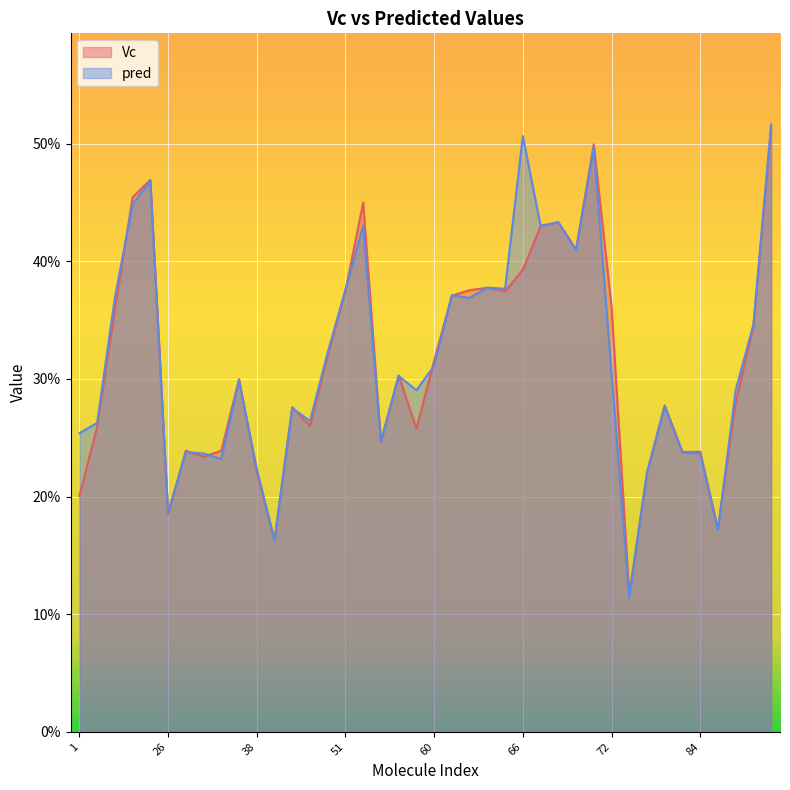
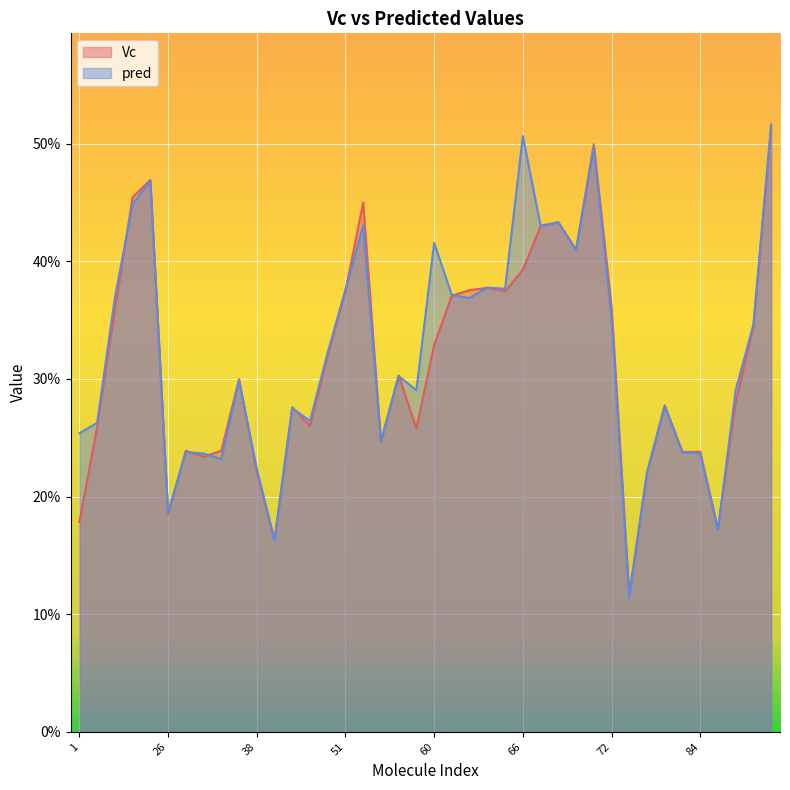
Vc, 1: 20.1% -> 17.8%
Vc, 60: 31.5% -> 32.9%
pred, 60: 31.1% -> 41.6%
pred, 72: 30.5% -> 35.3%
